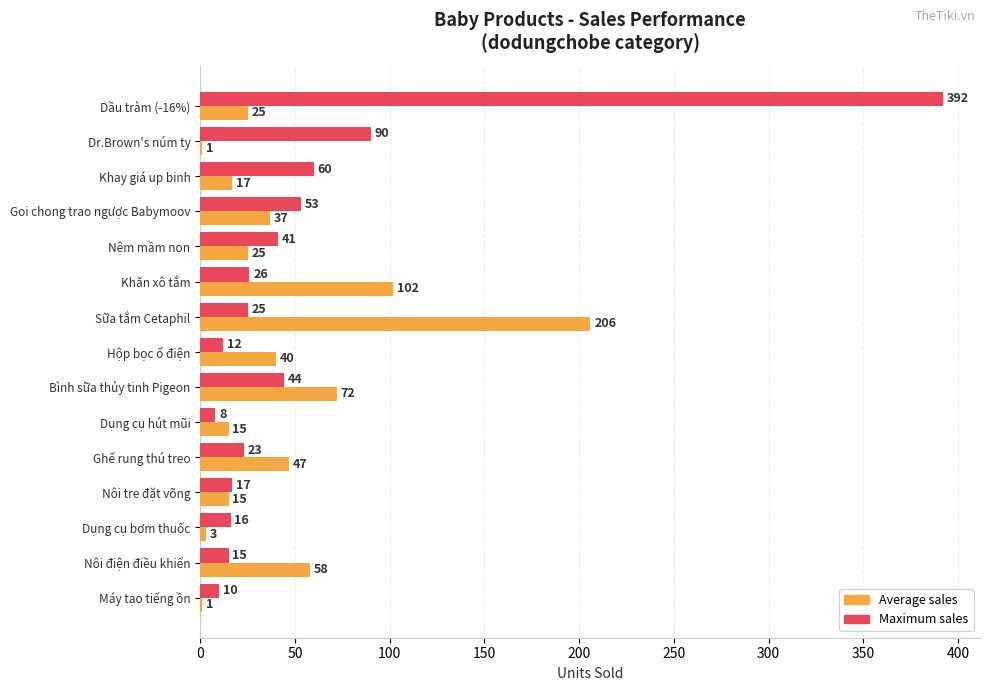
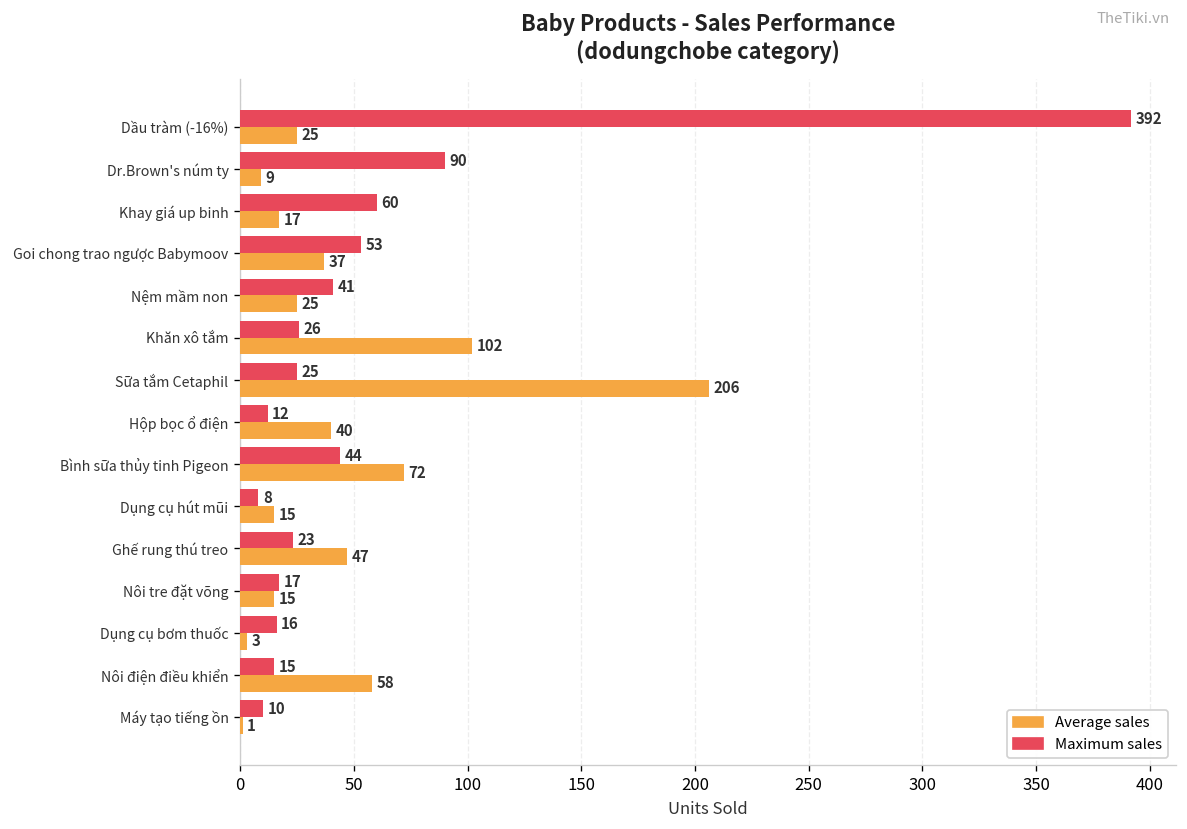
Average sales, Dr.Brown's núm ty: 1 -> 9
